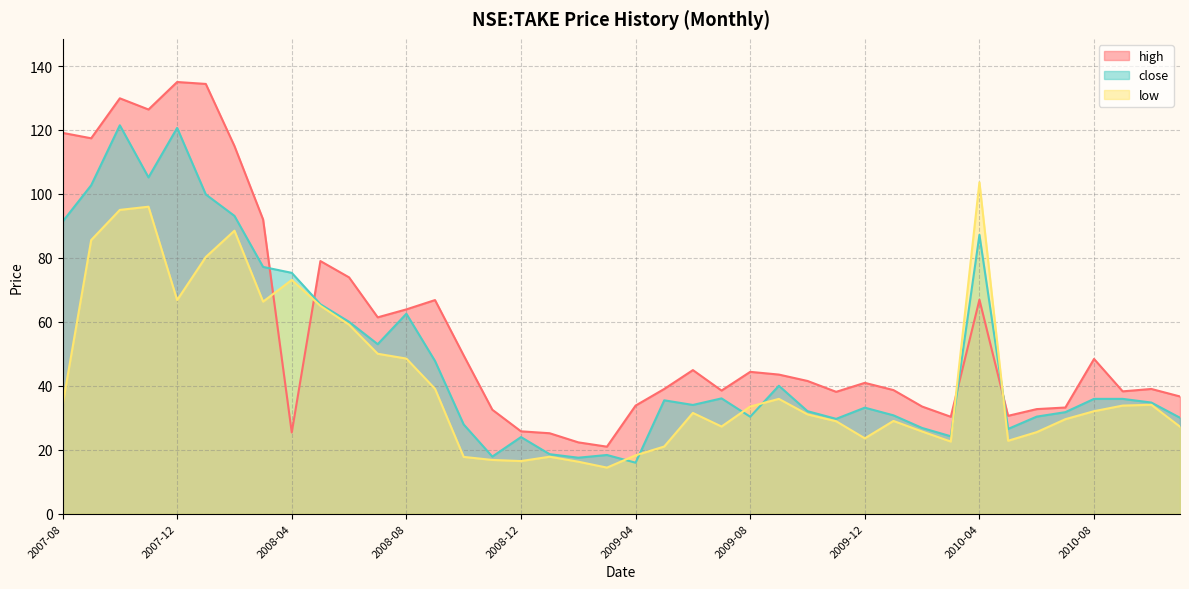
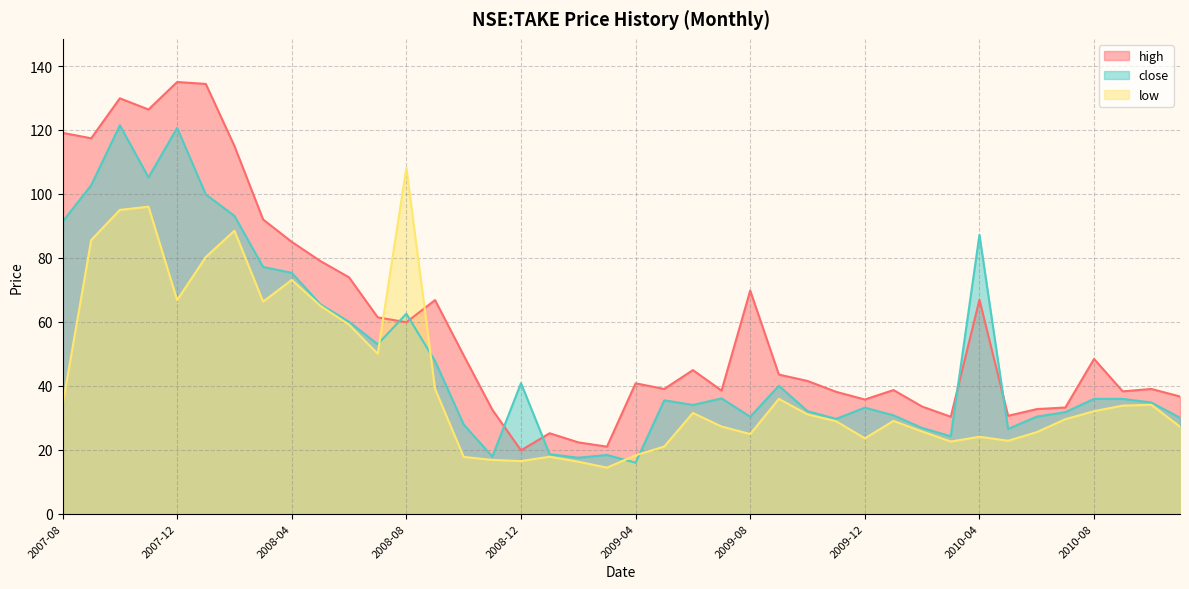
high, 2008-04: 25 -> 85
high, 2008-08: 64 -> 60
low, 2008-08: 49 -> 108
high, 2008-12: 26 -> 20
close, 2008-12: 24 -> 41
high, 2009-04: 34 -> 41
high, 2009-08: 44 -> 70
low, 2009-08: 34 -> 25
high, 2009-12: 41 -> 36
low, 2010-04: 104 -> 24
